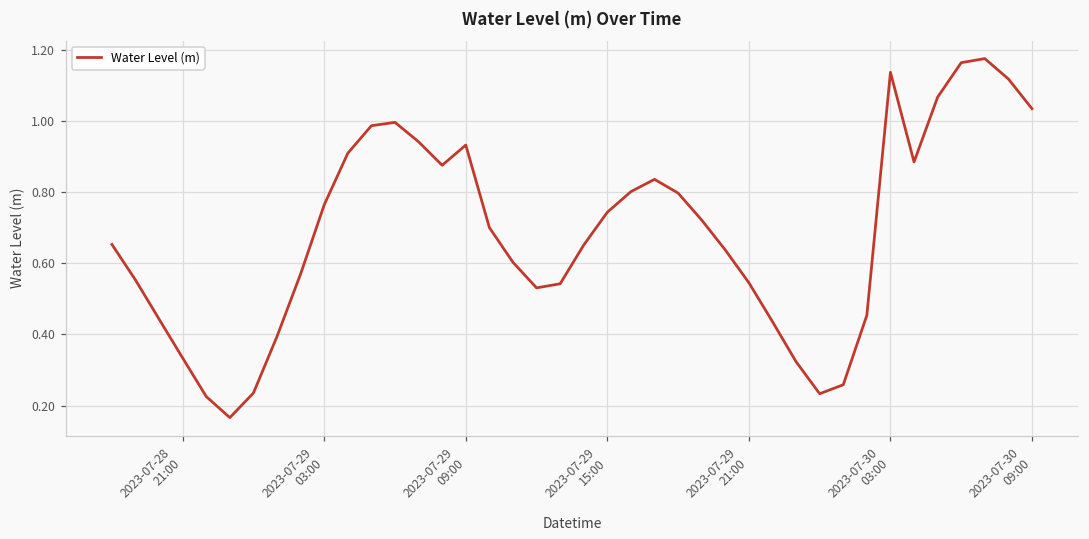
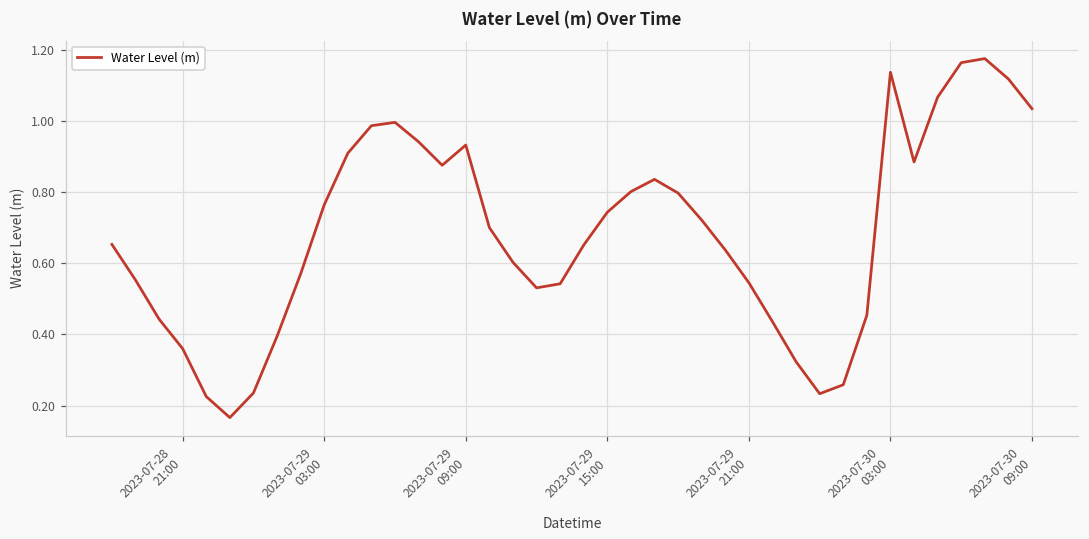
2023-07-28 21:00: 0.33 -> 0.36
